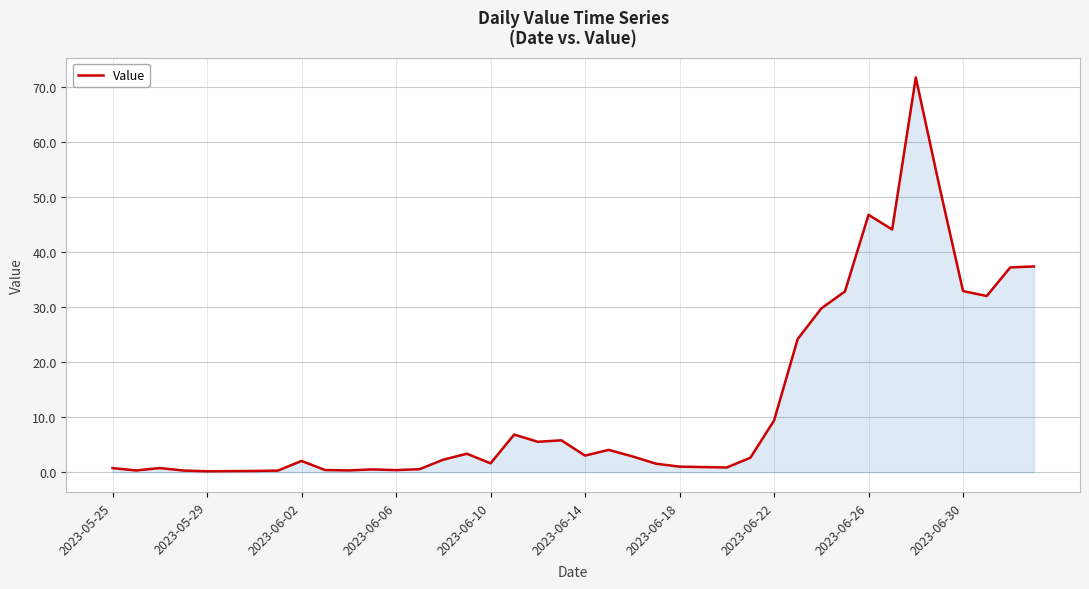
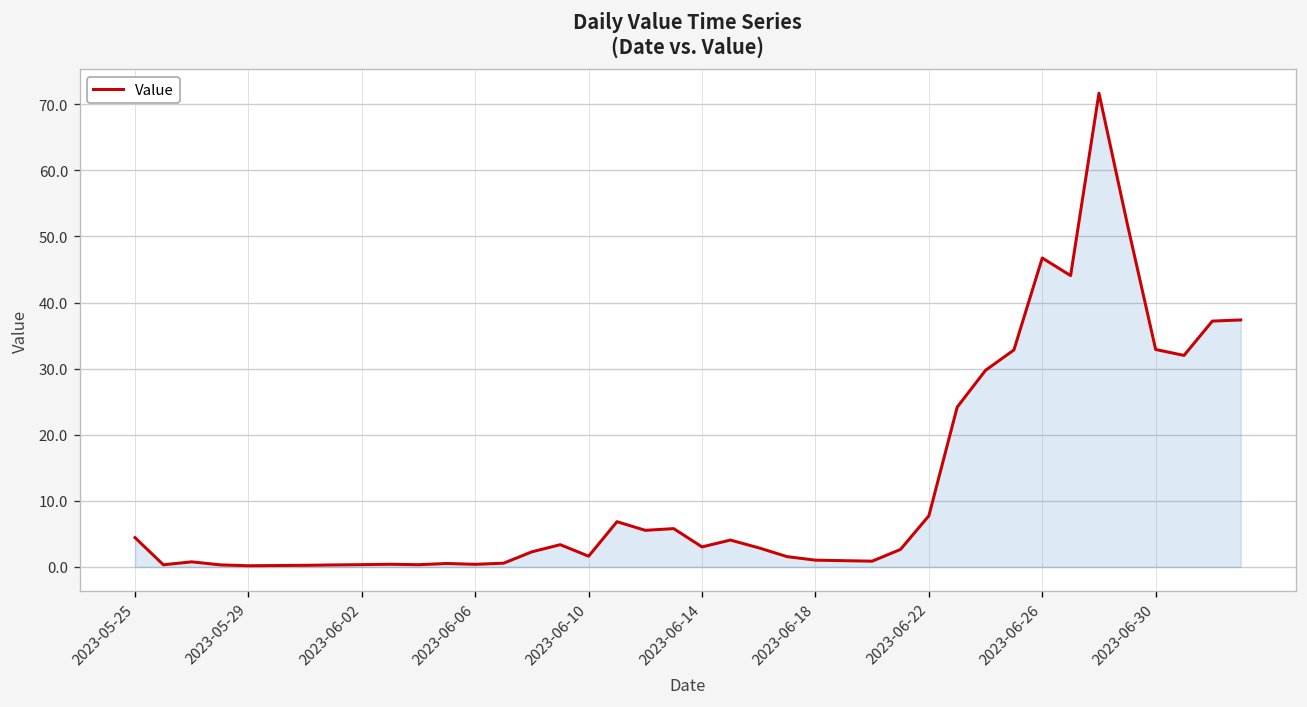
2023-05-25: 1 -> 4
2023-06-02: 2 -> 0
2023-06-22: 9 -> 8
